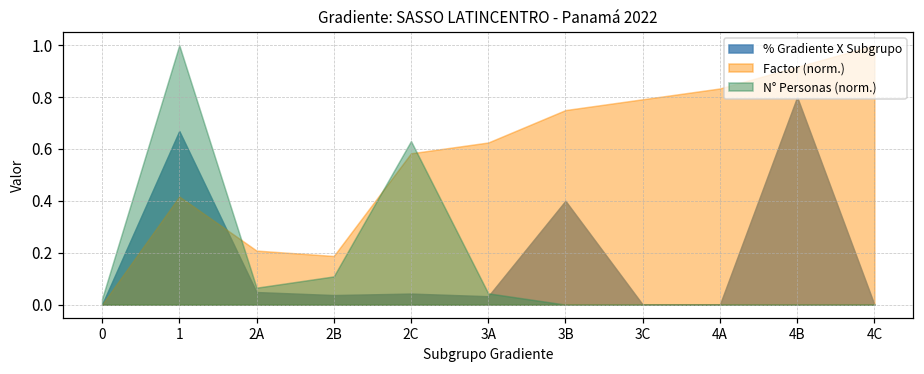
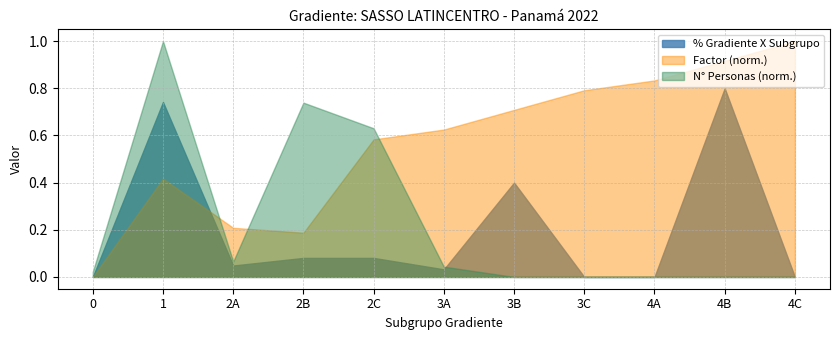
% Gradiente X Subgrupo, 1: 0.67 -> 0.74
% Gradiente X Subgrupo, 2B: 0.04 -> 0.08
N° Personas (norm.), 2B: 0.11 -> 0.74
% Gradiente X Subgrupo, 2C: 0.04 -> 0.08
Factor (norm.), 3B: 0.75 -> 0.71
